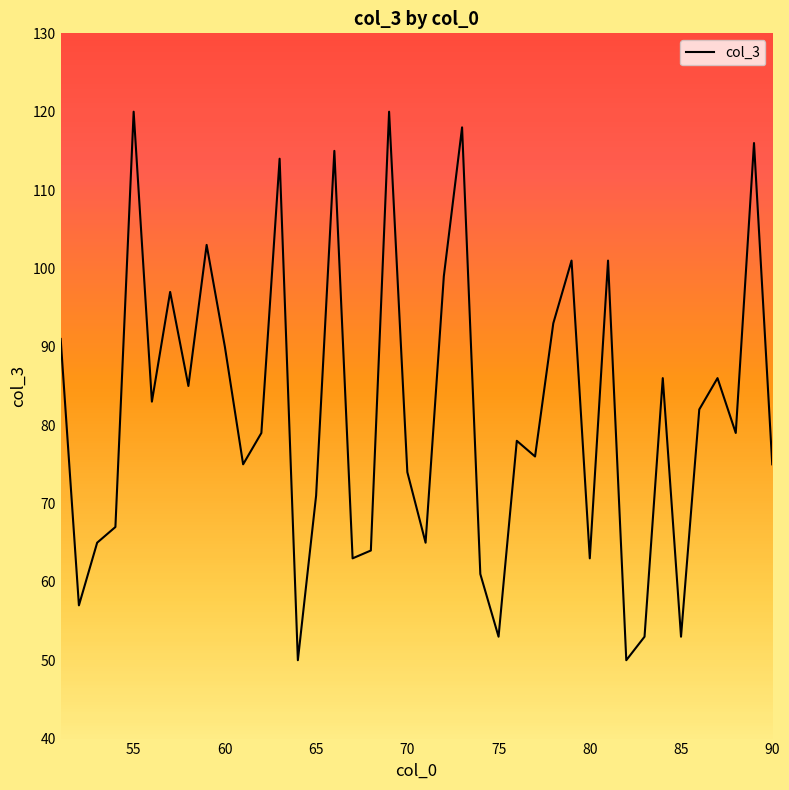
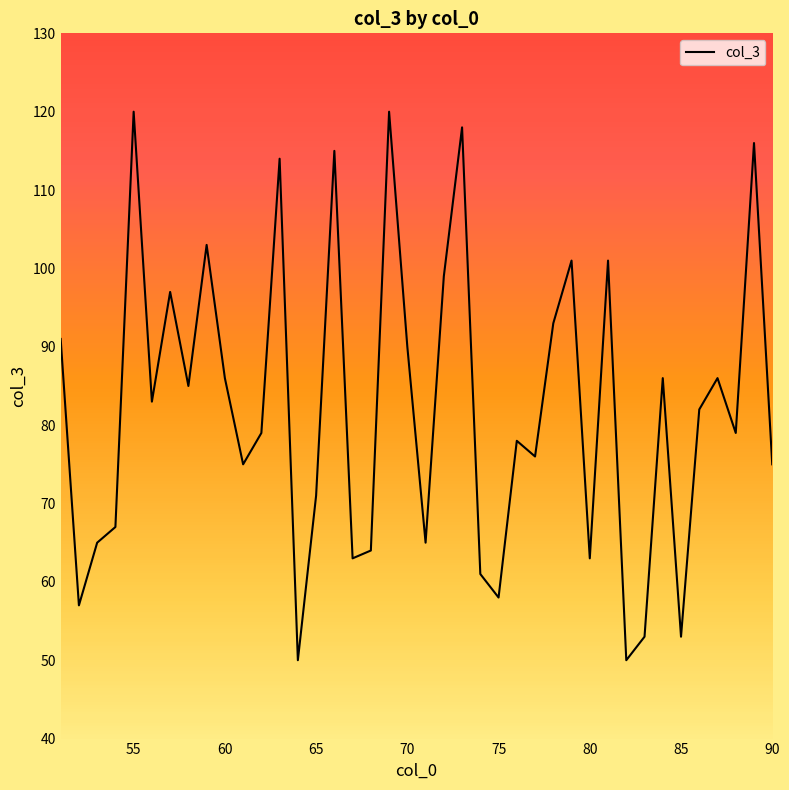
60: 90 -> 86
70: 74 -> 90
75: 53 -> 58
